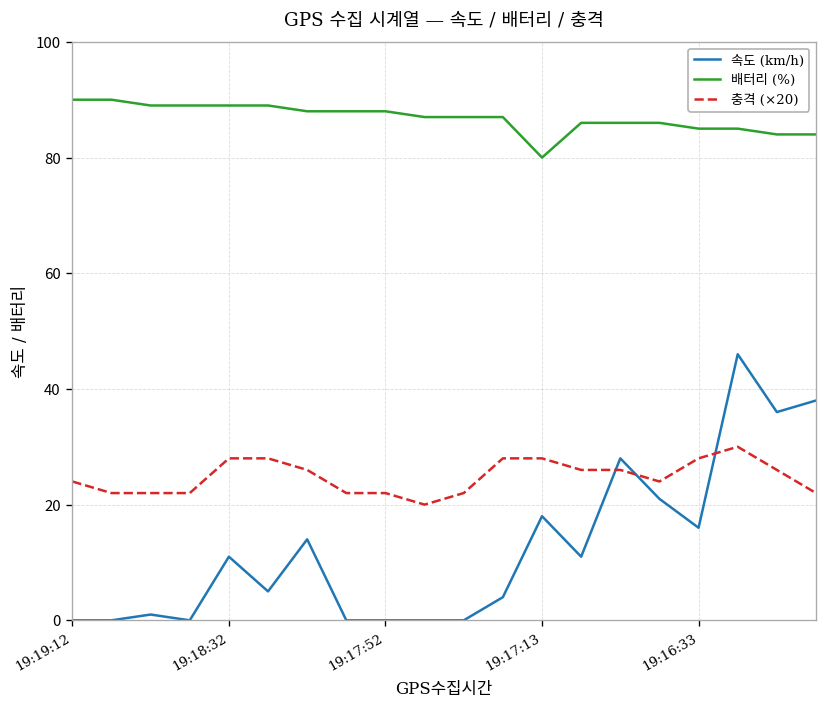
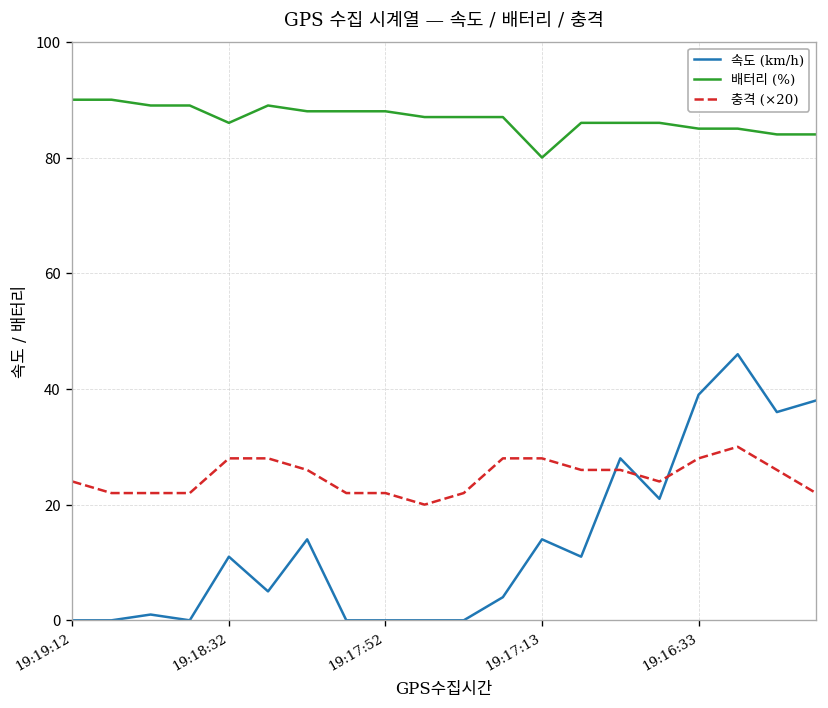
배터리 (%), 19:18:32: 89 -> 86
속도 (km/h), 19:17:13: 18 -> 14
속도 (km/h), 19:16:33: 16 -> 39
